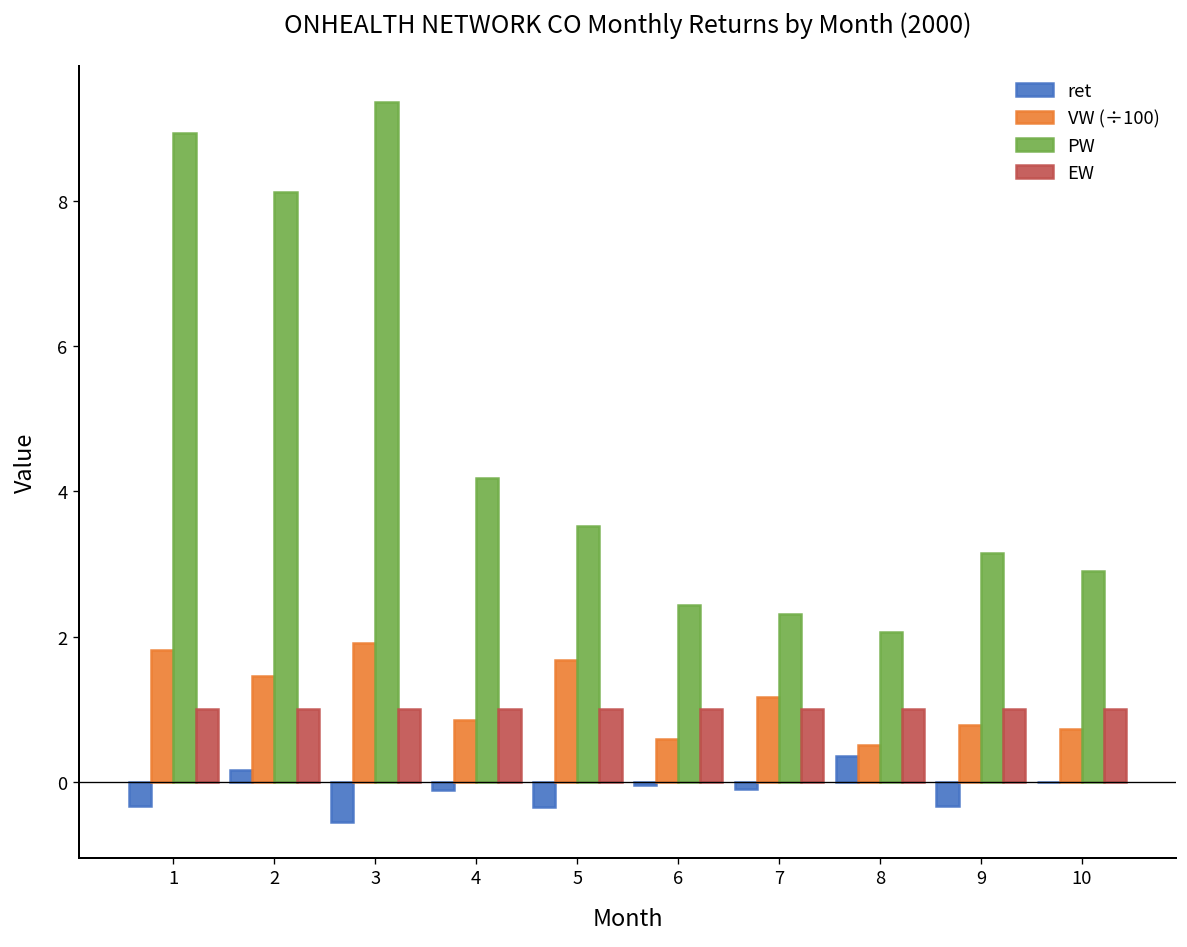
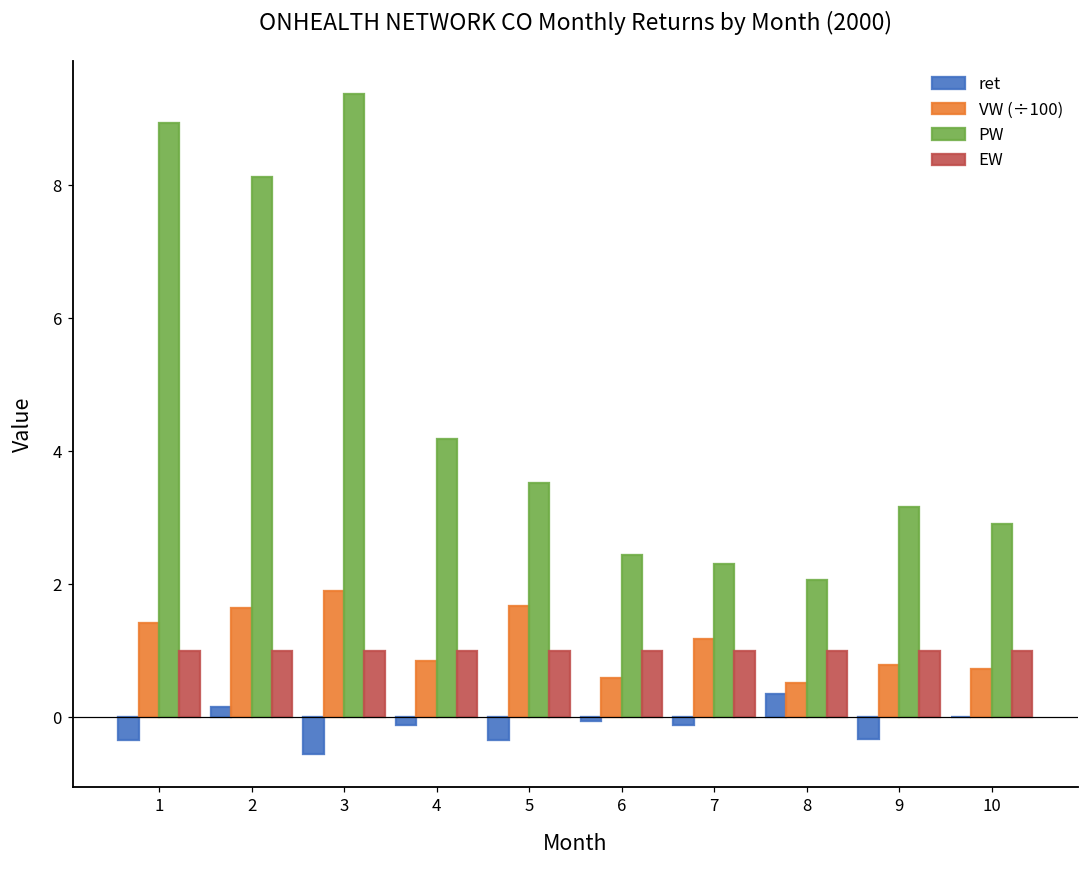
VW (÷100), 1: 1.8 -> 1.4
VW (÷100), 2: 1.5 -> 1.7
